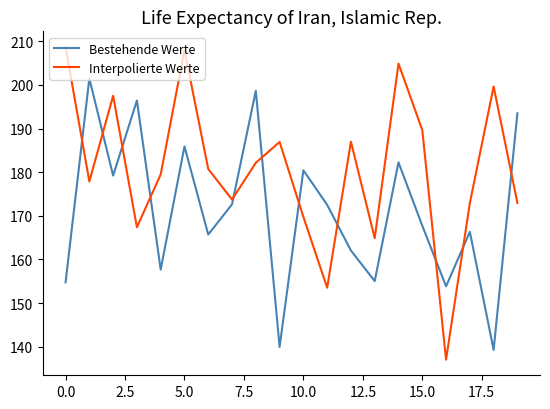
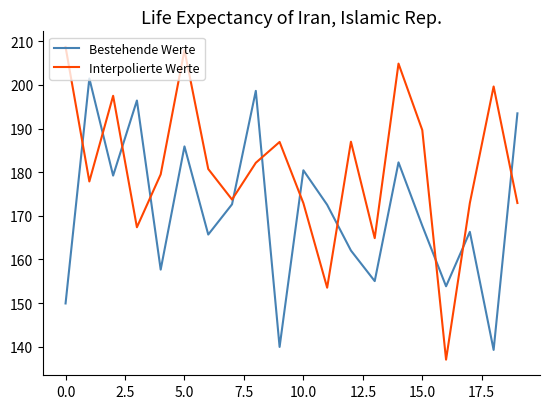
Bestehende Werte, 0.0: 155 -> 150
Interpolierte Werte, 10.0: 170 -> 173
